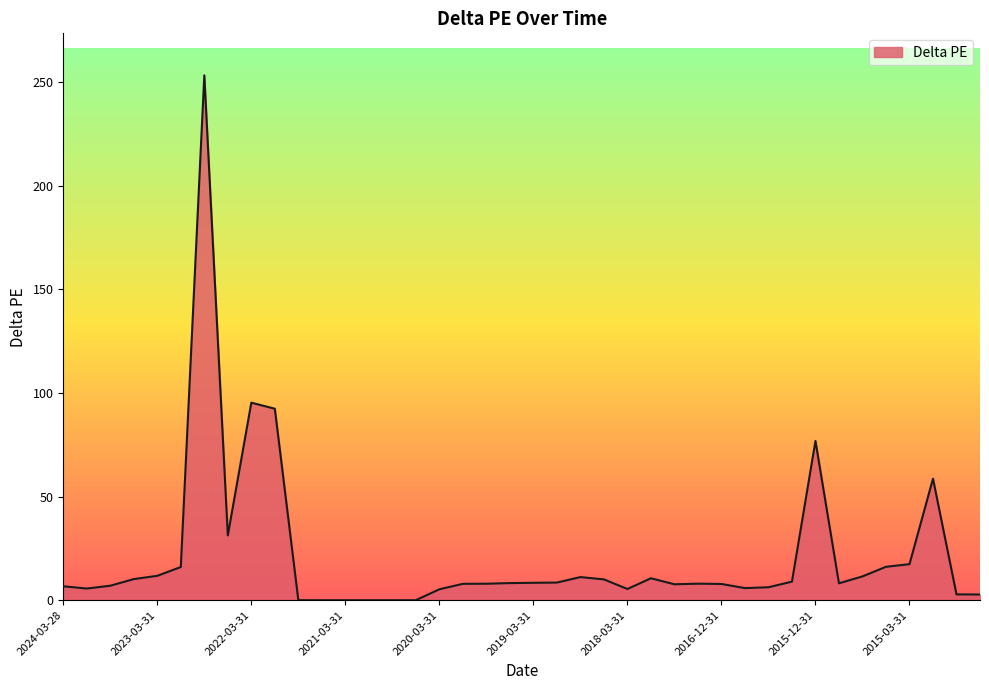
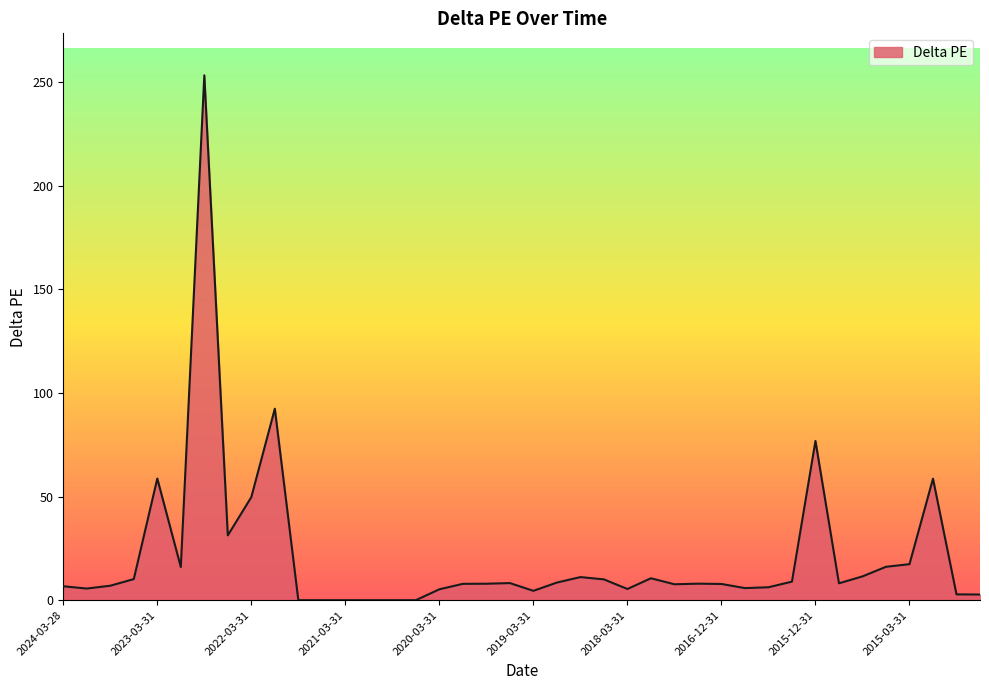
2023-03-31: 12 -> 59
2022-03-31: 95 -> 50
2019-03-31: 8 -> 5
